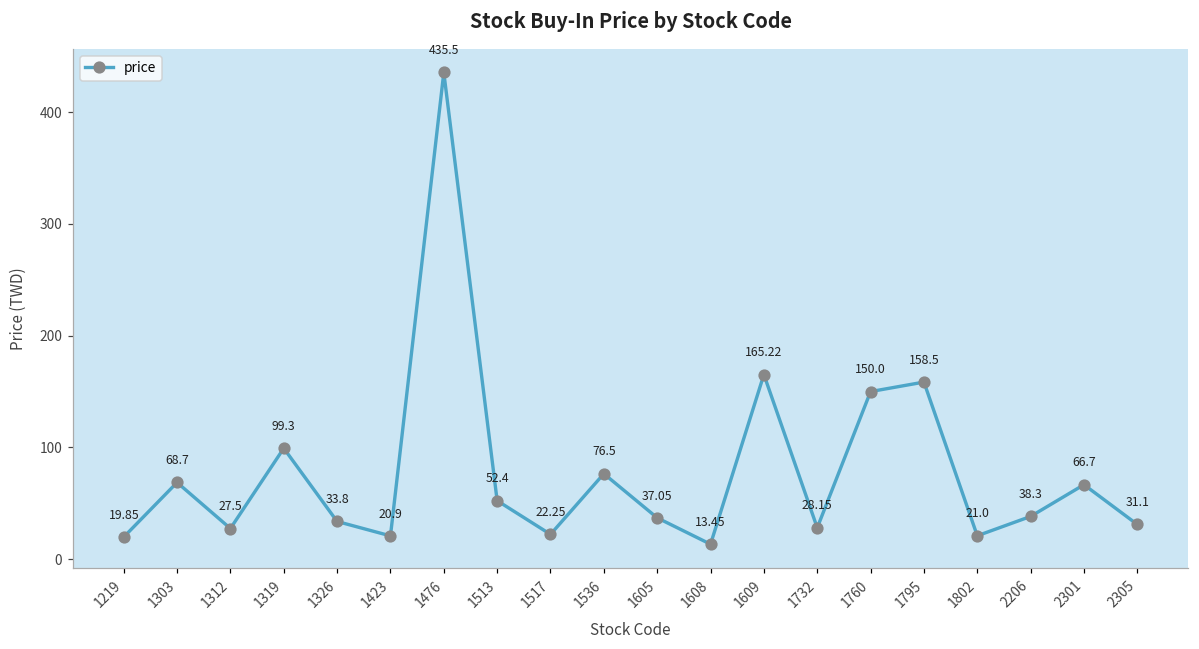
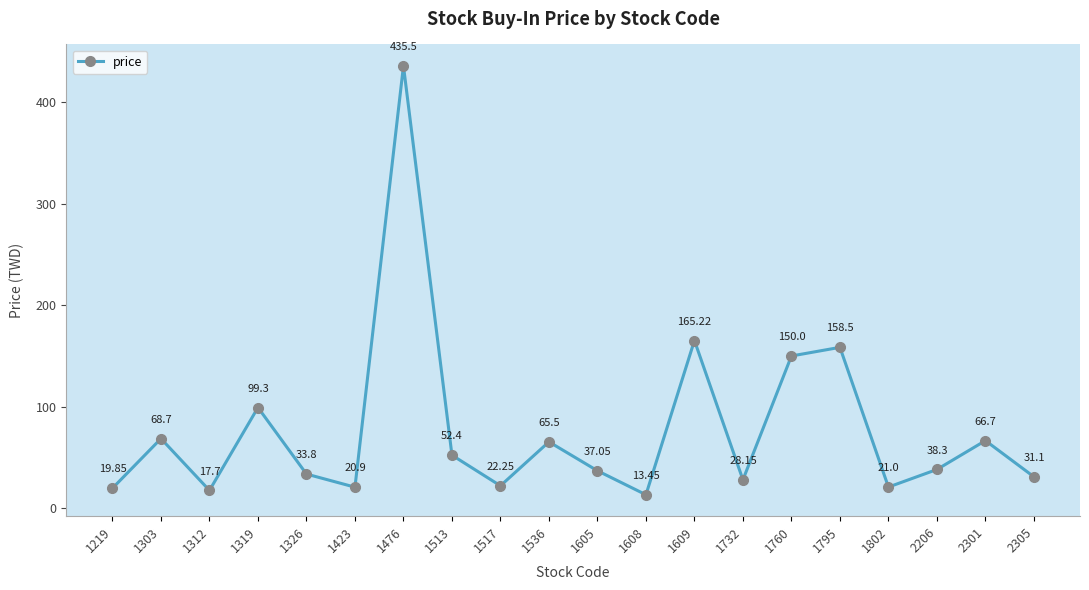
1312: 27.5 -> 17.7
1536: 76.5 -> 65.5
